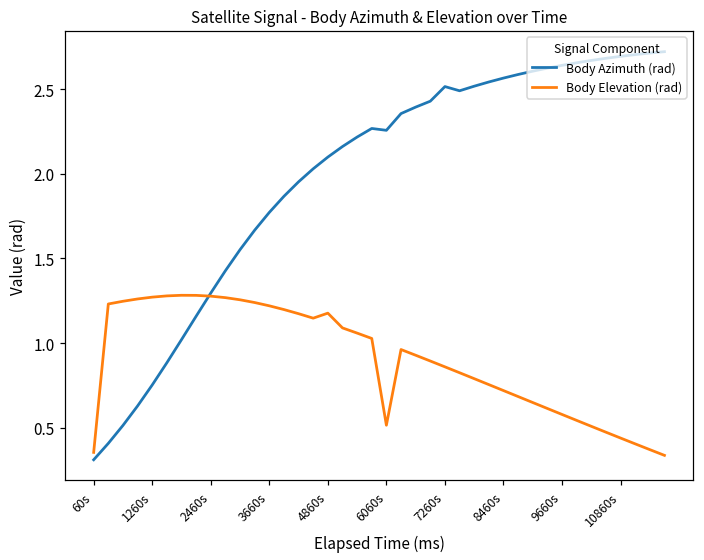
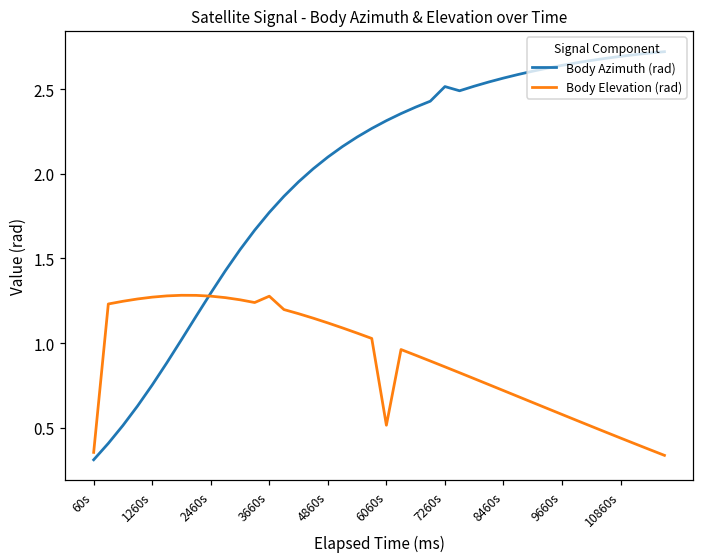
Body Elevation (rad), 3660s: 1.22 -> 1.28
Body Elevation (rad), 4860s: 1.18 -> 1.12
Body Azimuth (rad), 6060s: 2.26 -> 2.31
